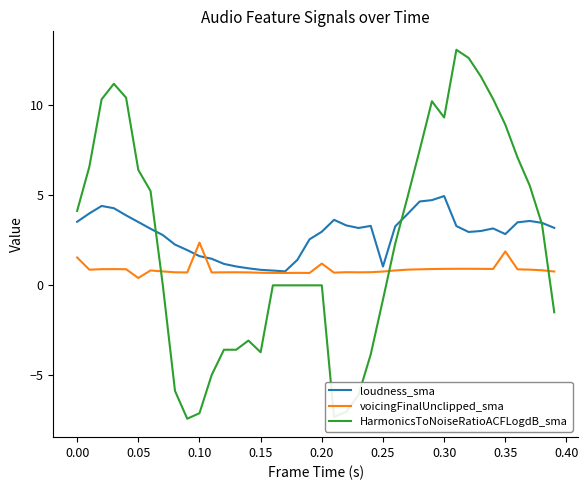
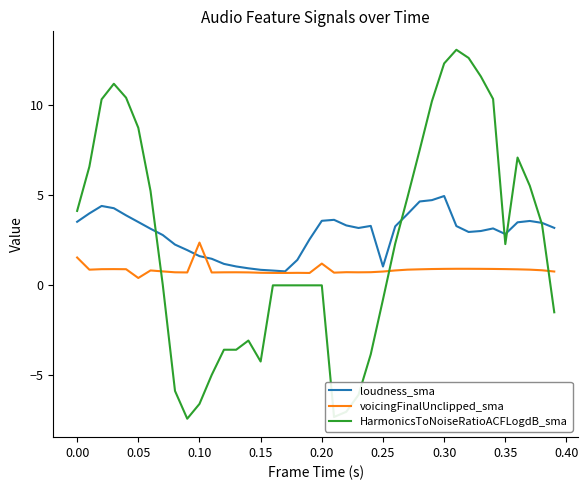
HarmonicsToNoiseRatioACFLogdB_sma, 0.05: 6.4 -> 8.7
HarmonicsToNoiseRatioACFLogdB_sma, 0.10: -7.1 -> -6.6
HarmonicsToNoiseRatioACFLogdB_sma, 0.15: -3.7 -> -4.2
loudness_sma, 0.20: 3.0 -> 3.6
HarmonicsToNoiseRatioACFLogdB_sma, 0.30: 9.3 -> 12.3
voicingFinalUnclipped_sma, 0.35: 1.9 -> 0.9
HarmonicsToNoiseRatioACFLogdB_sma, 0.35: 8.9 -> 2.3
